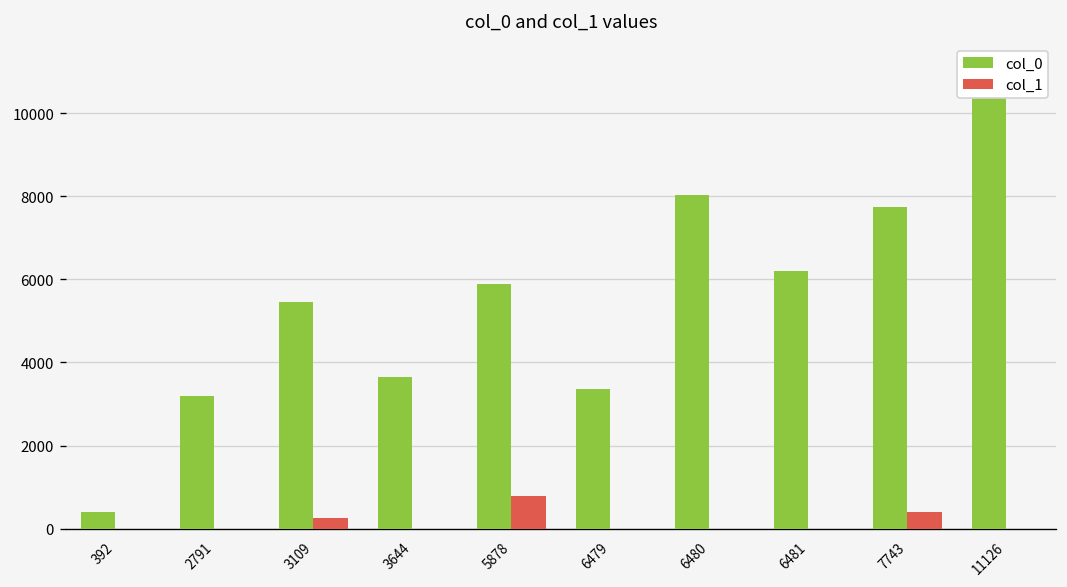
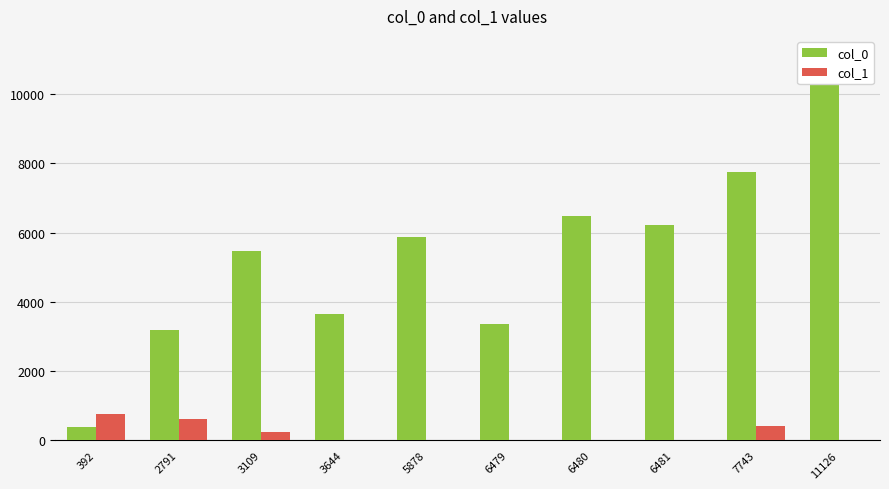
col_1, 392: 0 -> 700
col_1, 2791: 0 -> 600
col_1, 5878: 800 -> 0
col_0, 6480: 8000 -> 6500
